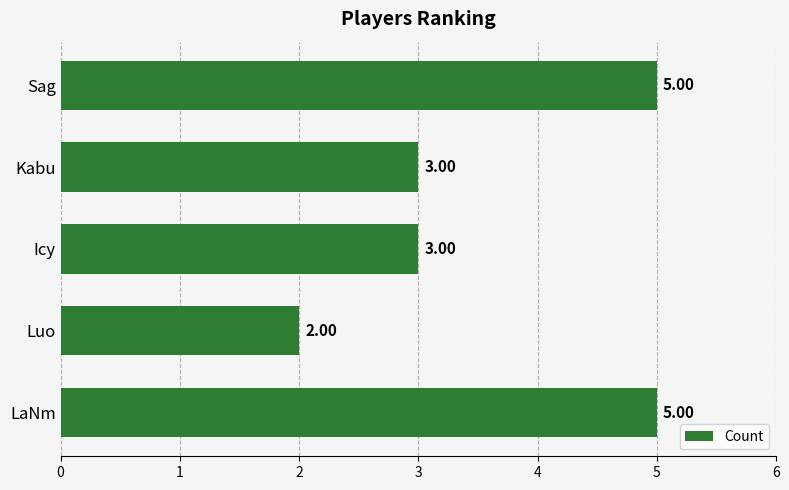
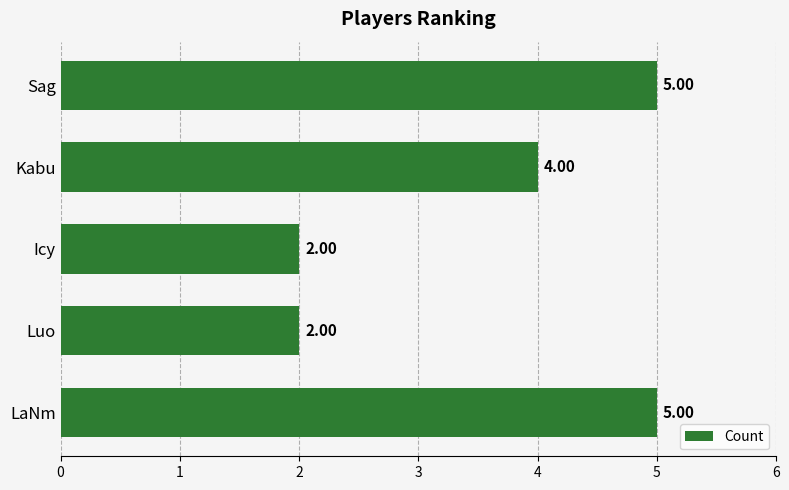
Kabu: 3.00 -> 4.00
Icy: 3.00 -> 2.00
